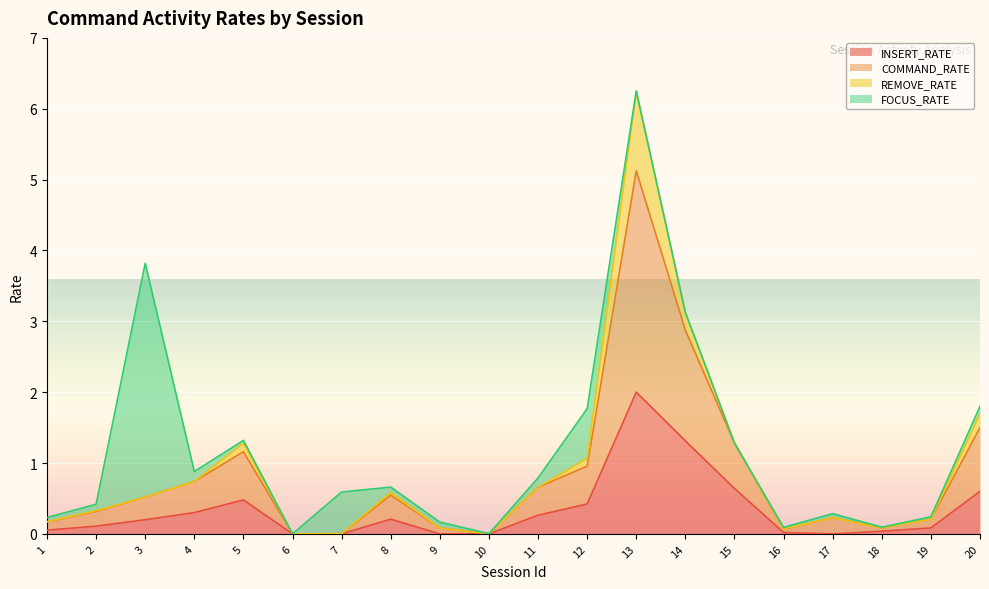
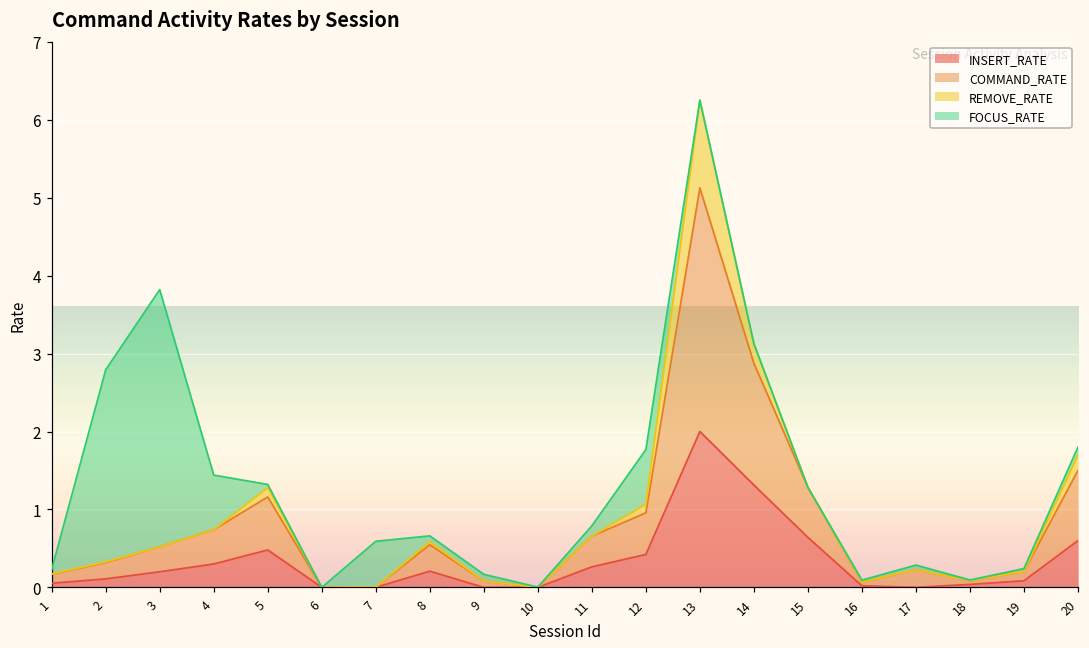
FOCUS_RATE, 2: 0.1 -> 2.5
FOCUS_RATE, 4: 0.1 -> 0.7
